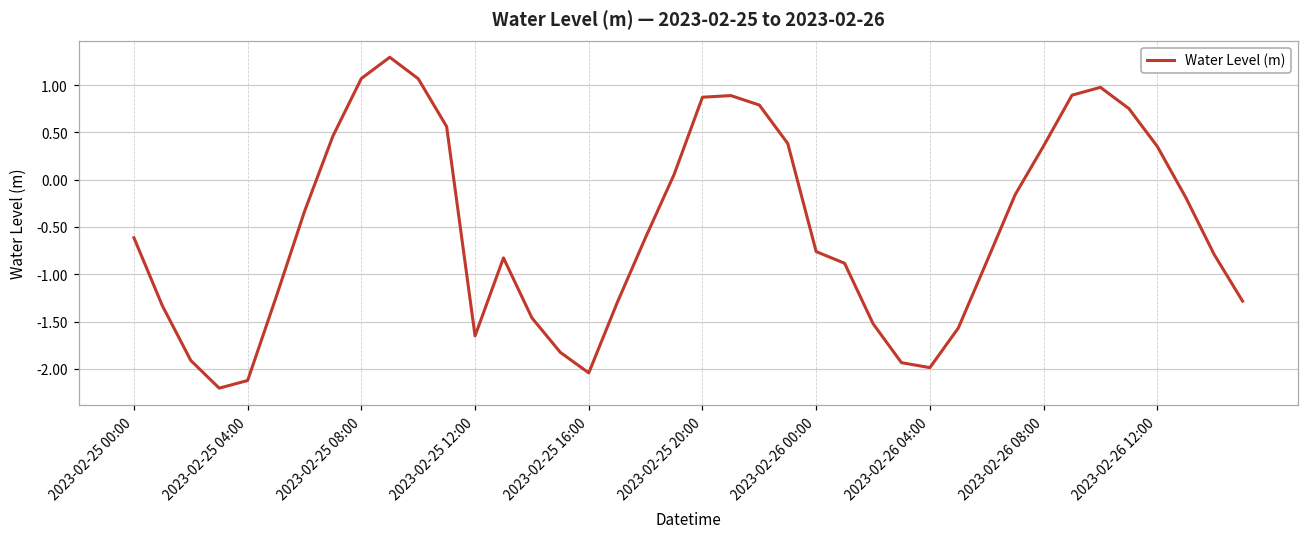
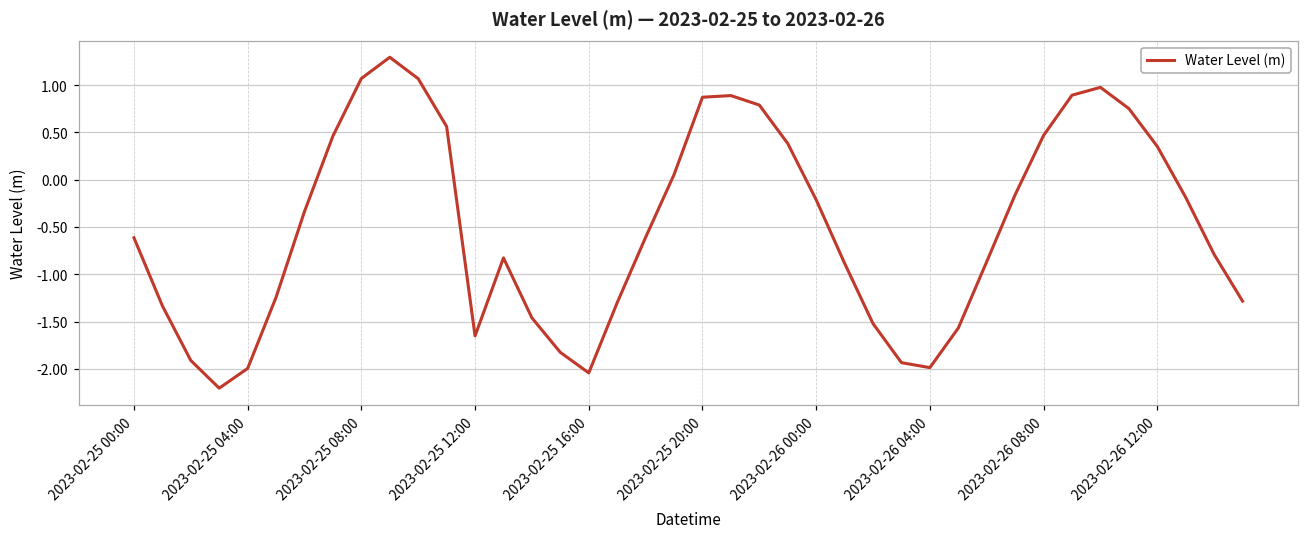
2023-02-25 04:00: -2.1 -> -2.0
2023-02-26 00:00: -0.8 -> -0.2
2023-02-26 08:00: 0.4 -> 0.5
